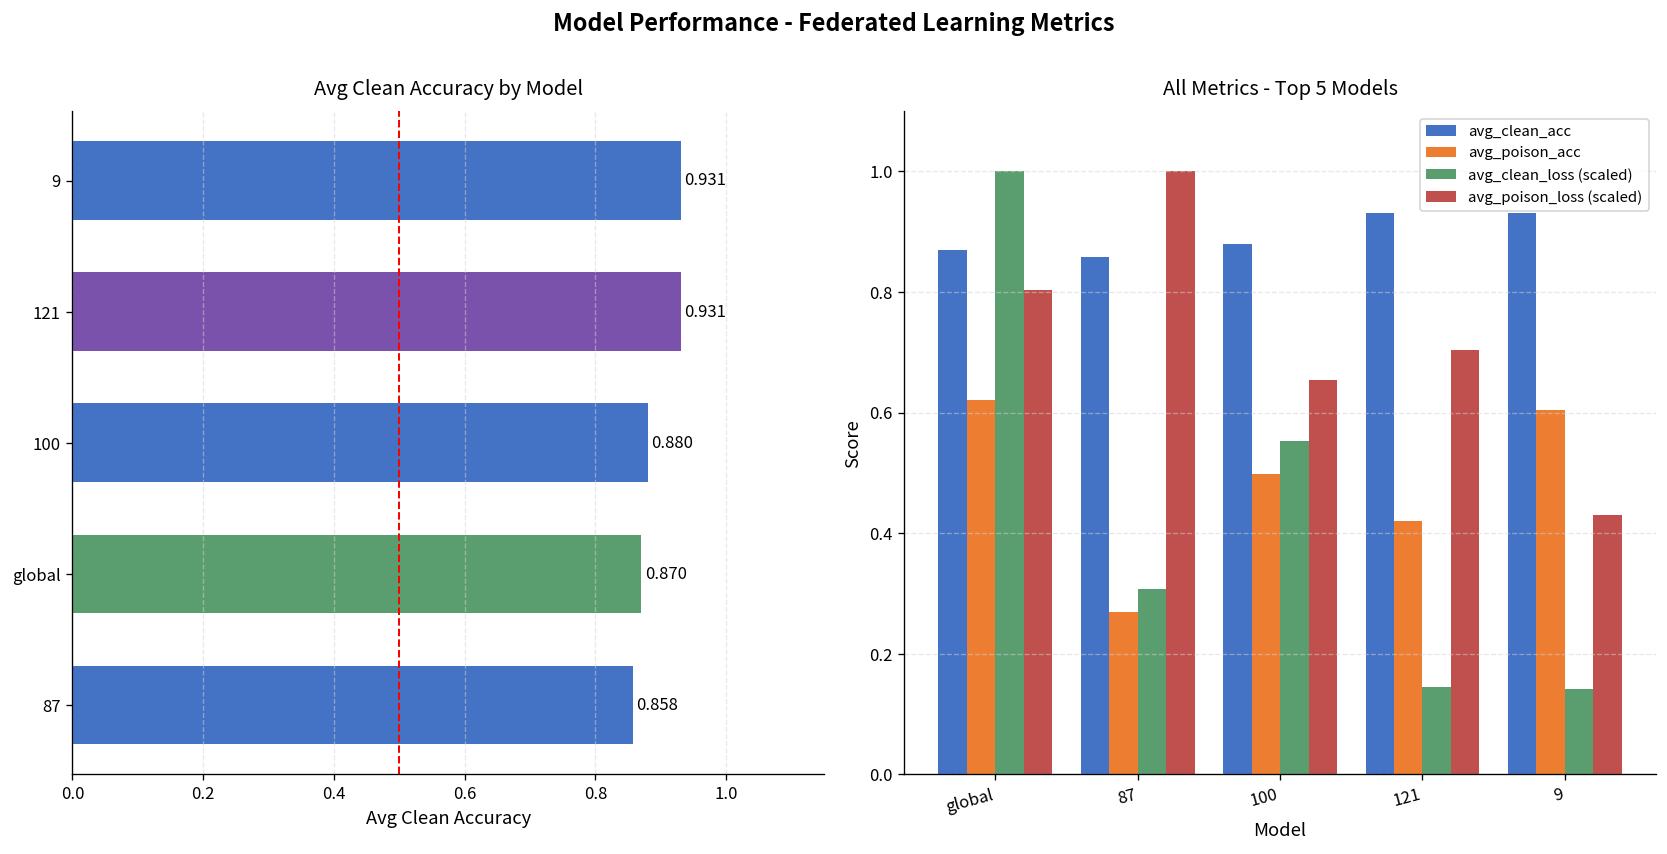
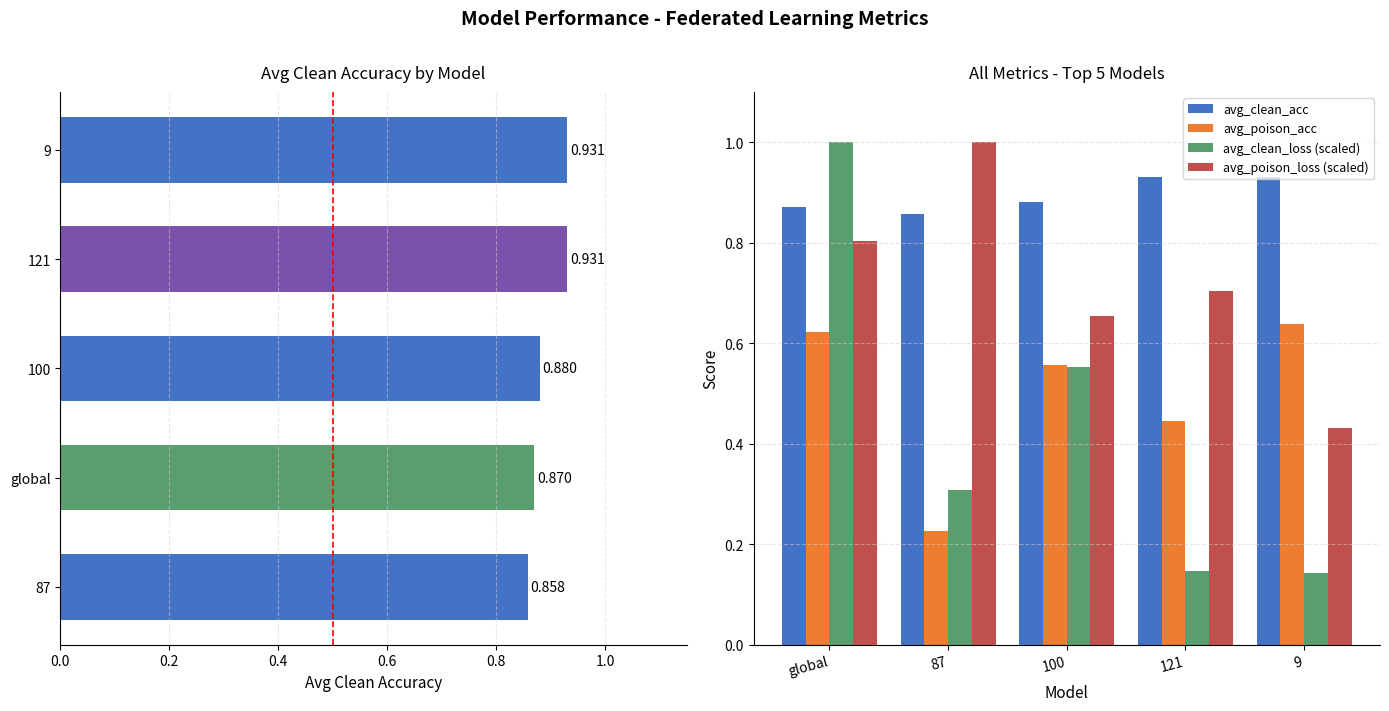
All Metrics - Top 5 Models, avg_poison_acc, 87: 0.27 -> 0.23
All Metrics - Top 5 Models, avg_poison_acc, 100: 0.50 -> 0.56
All Metrics - Top 5 Models, avg_poison_acc, 121: 0.42 -> 0.45
All Metrics - Top 5 Models, avg_poison_acc, 9: 0.60 -> 0.64
